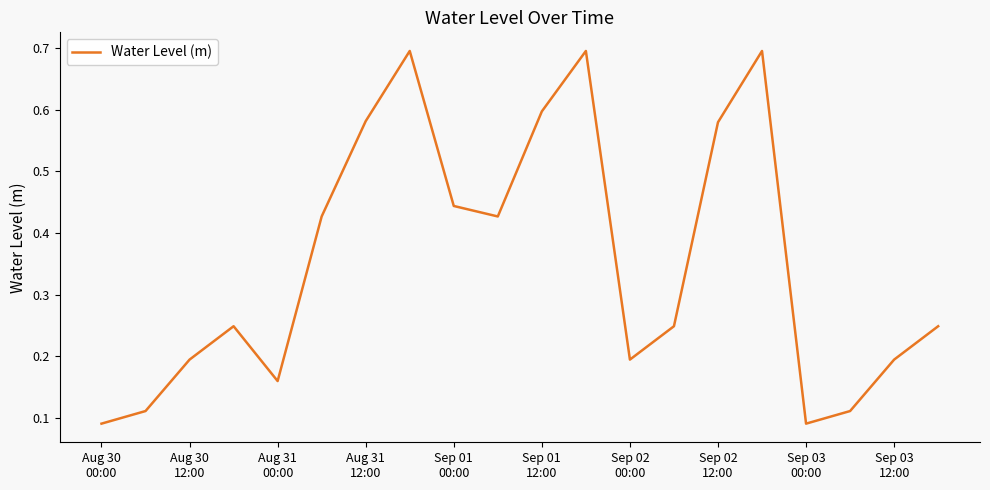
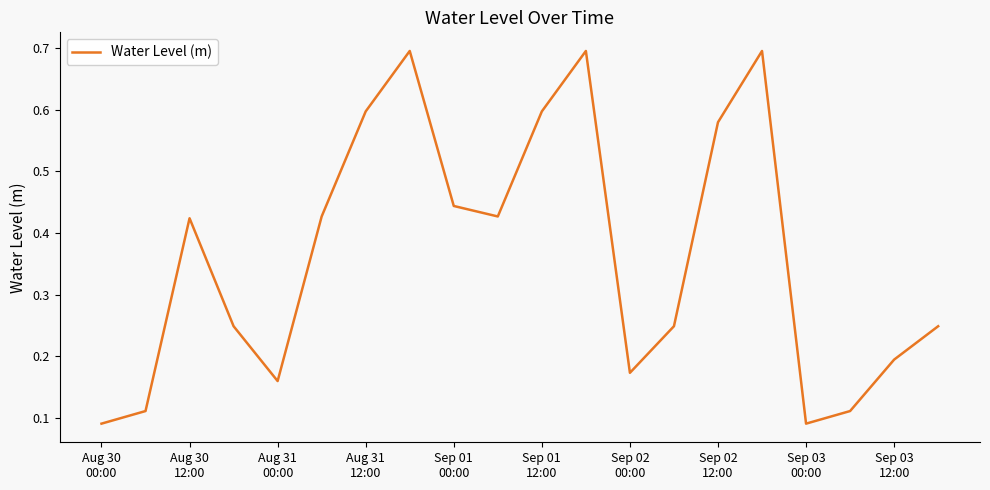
Aug 30 12:00: 0.19 -> 0.42
Aug 31 12:00: 0.58 -> 0.60
Sep 02 00:00: 0.19 -> 0.17
